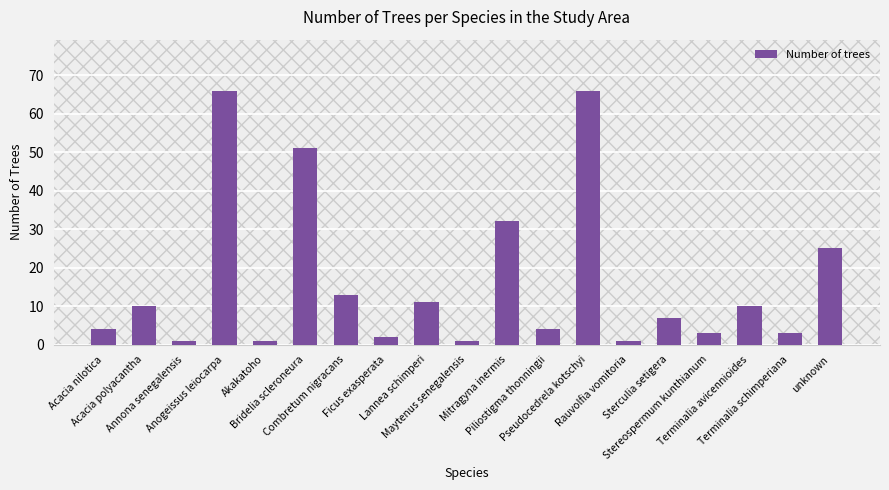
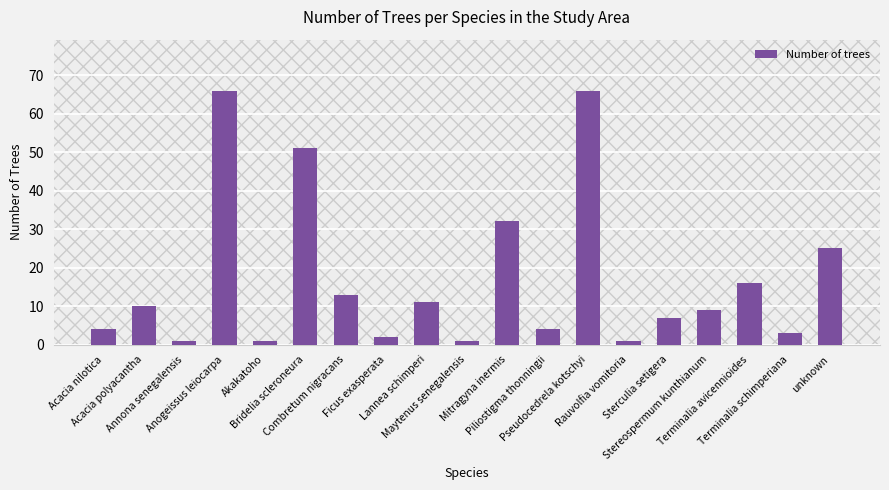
Stereospermum kunthianum: 3 -> 9
Terminalia avicennioides: 10 -> 16
